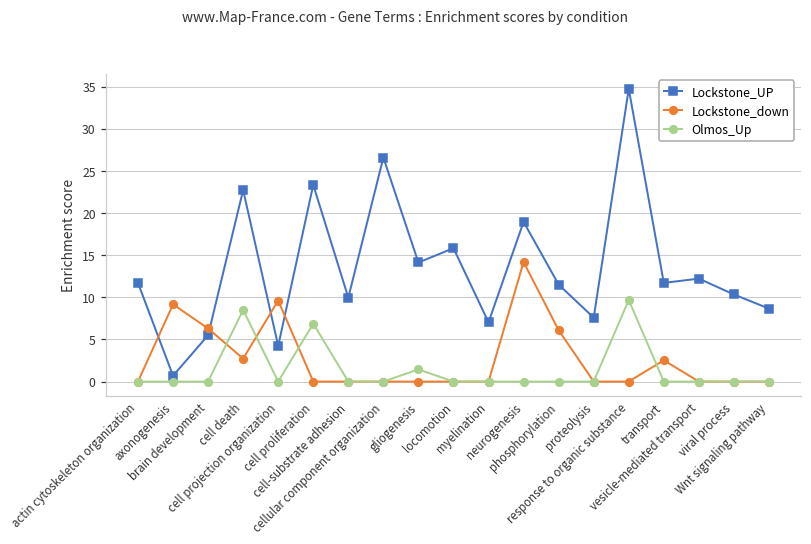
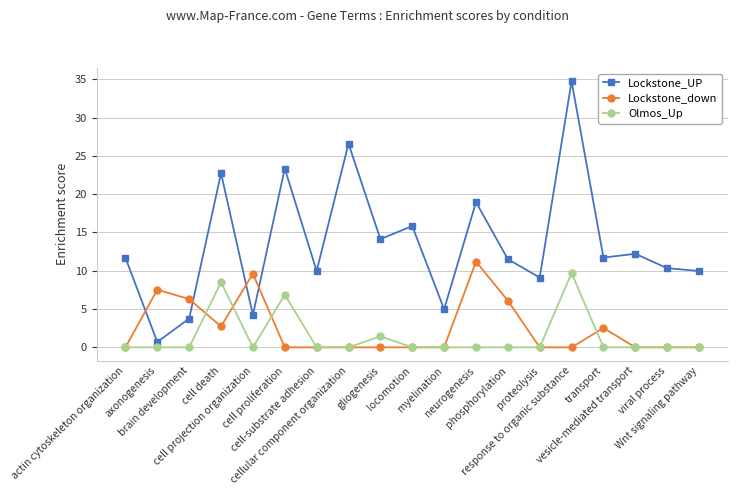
Lockstone_down, axonogenesis: 9 -> 8
Lockstone_UP, brain development: 5 -> 4
Lockstone_UP, myelination: 7 -> 5
Lockstone_down, neurogenesis: 14 -> 11
Lockstone_UP, proteolysis: 8 -> 9
Lockstone_UP, Wnt signaling pathway: 9 -> 10
